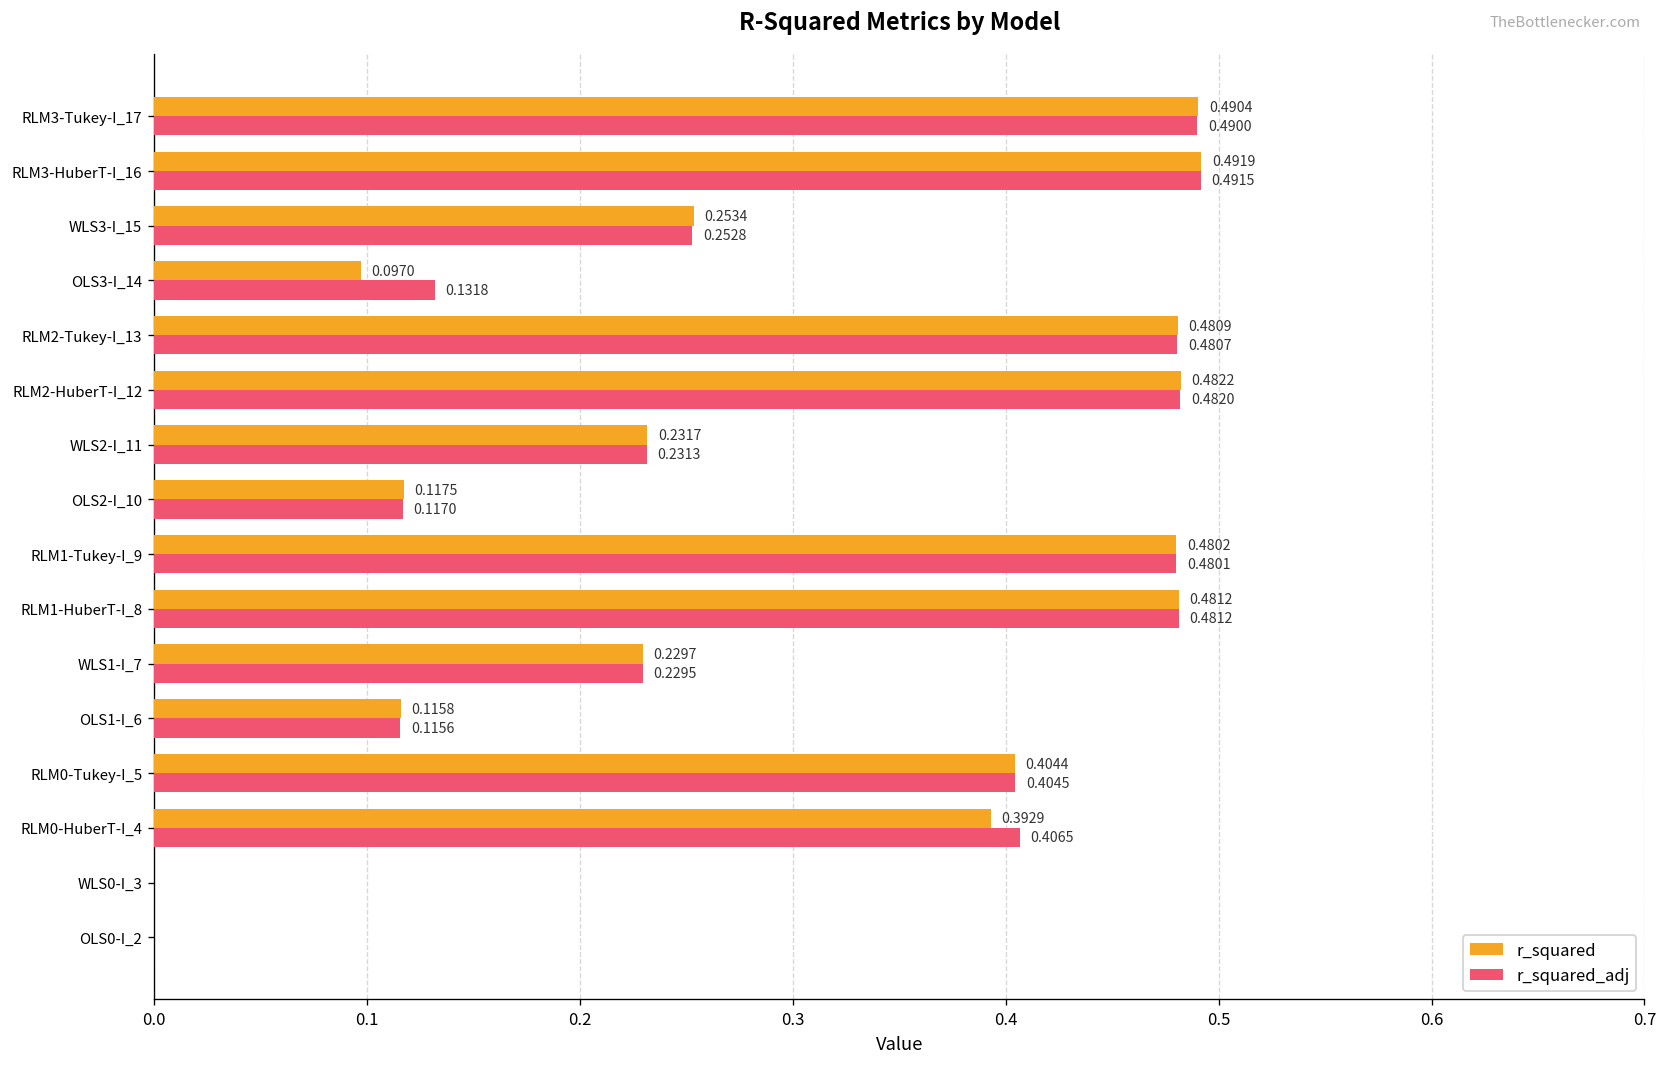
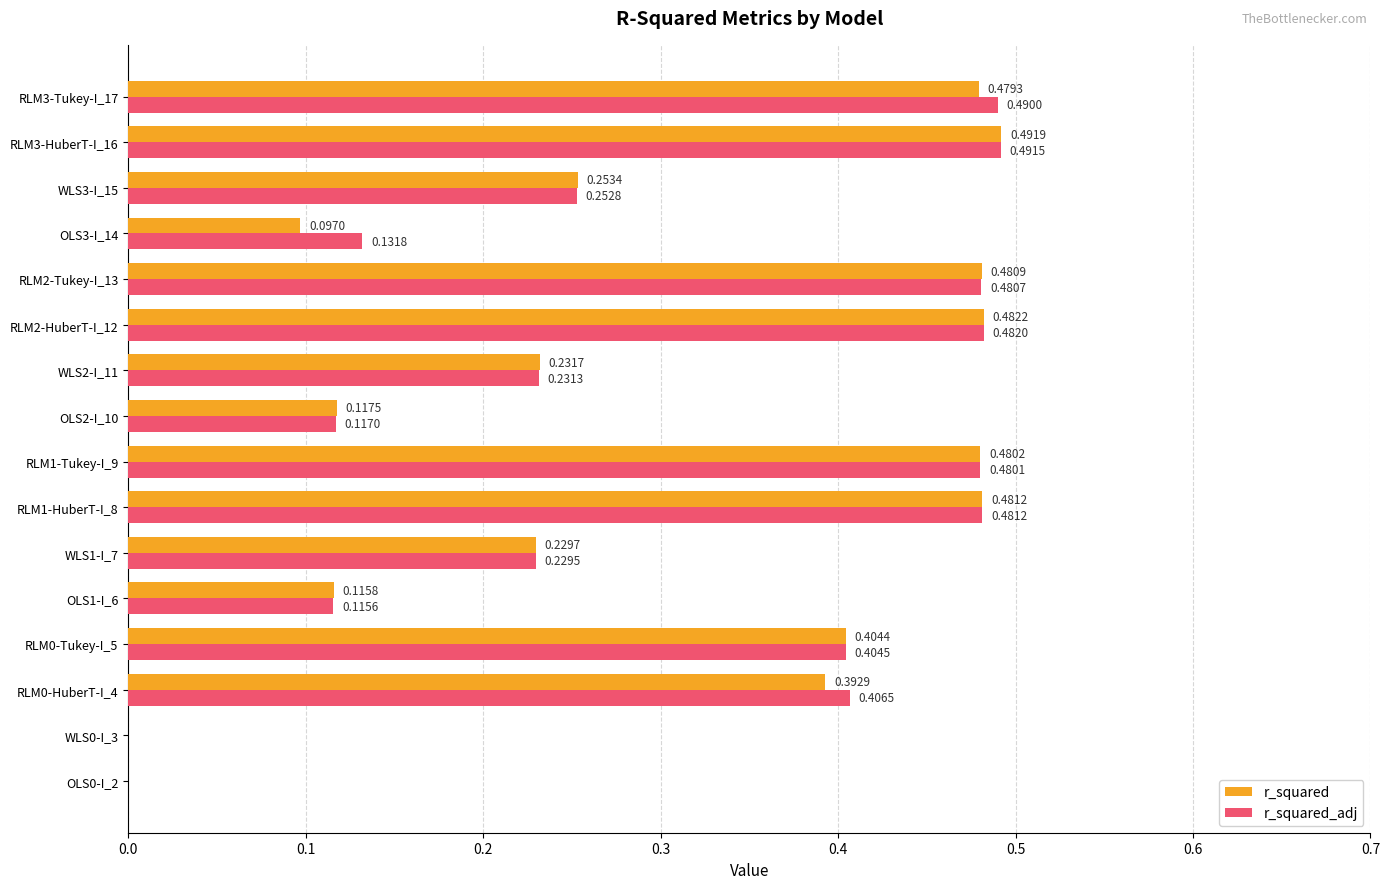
r_squared, RLM3-Tukey-I_17: 0.4904 -> 0.4793
